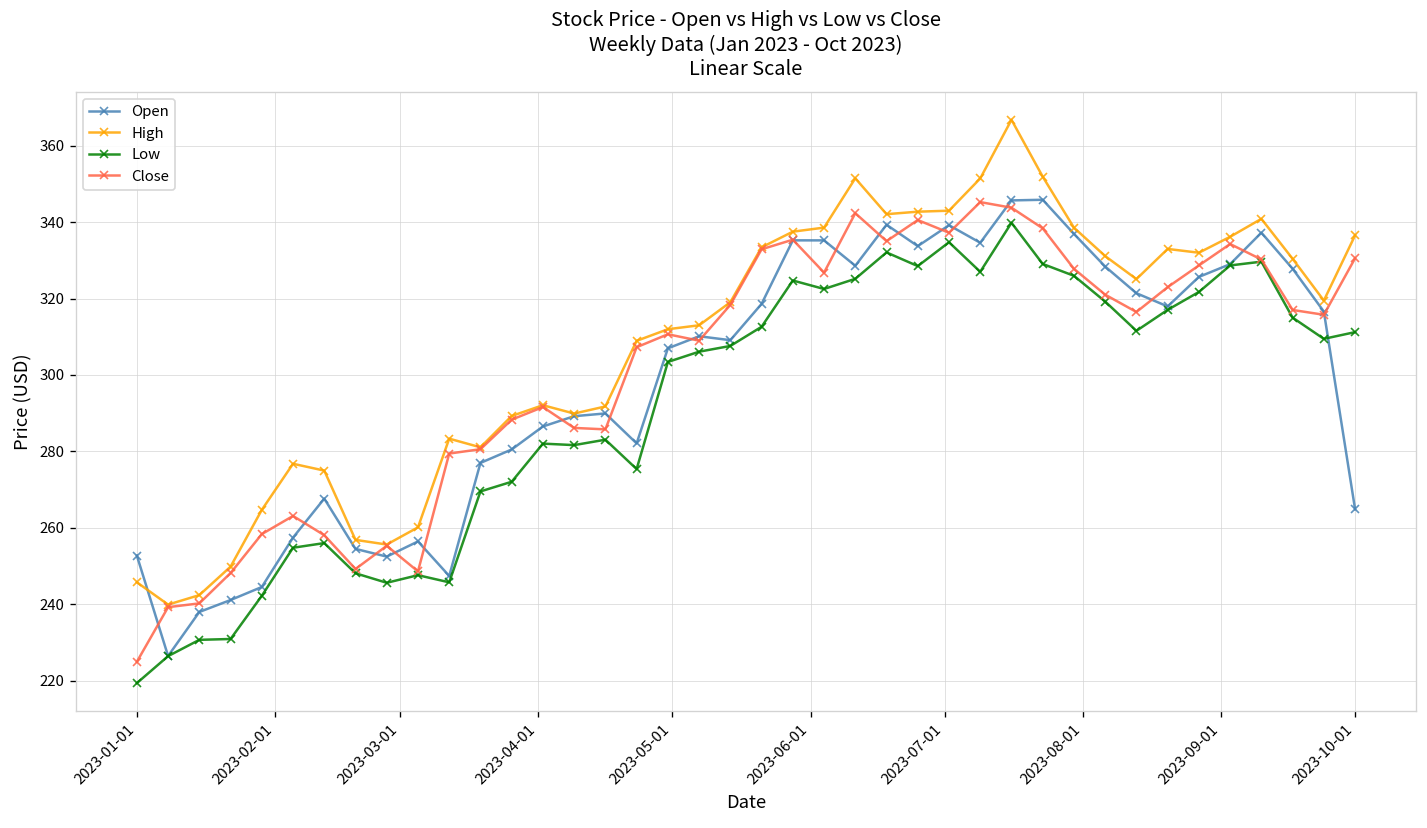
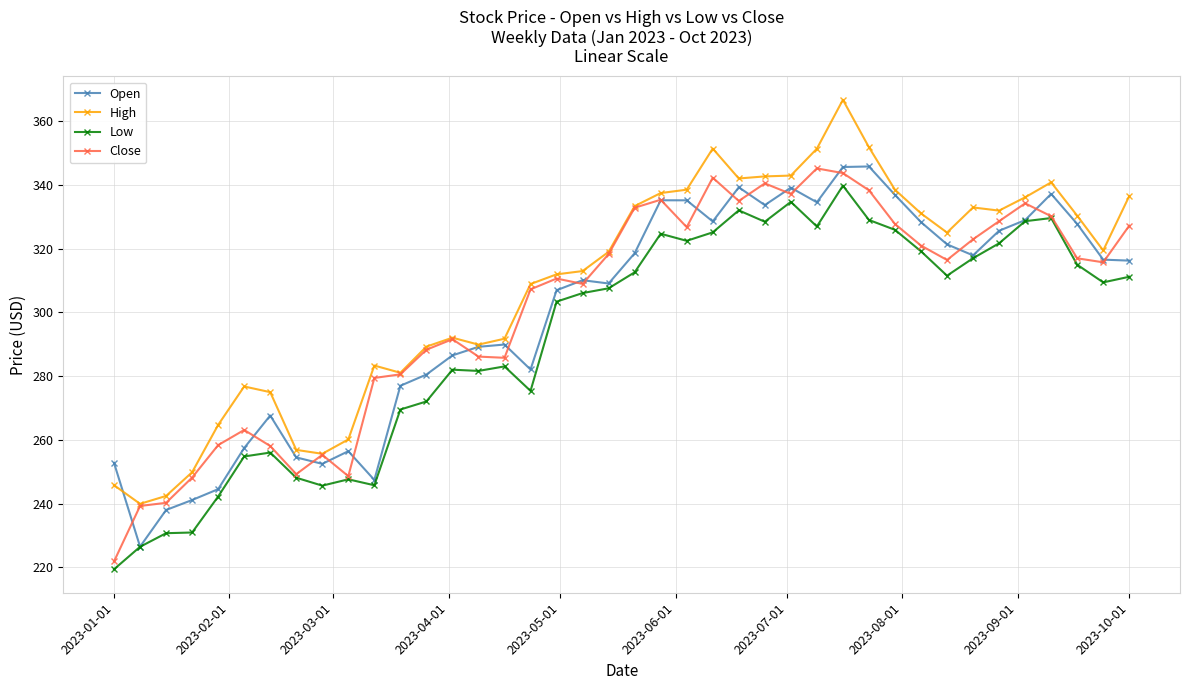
Close, 2023-01-01: 225 -> 222
Open, 2023-10-01: 265 -> 316
Close, 2023-10-01: 331 -> 327
